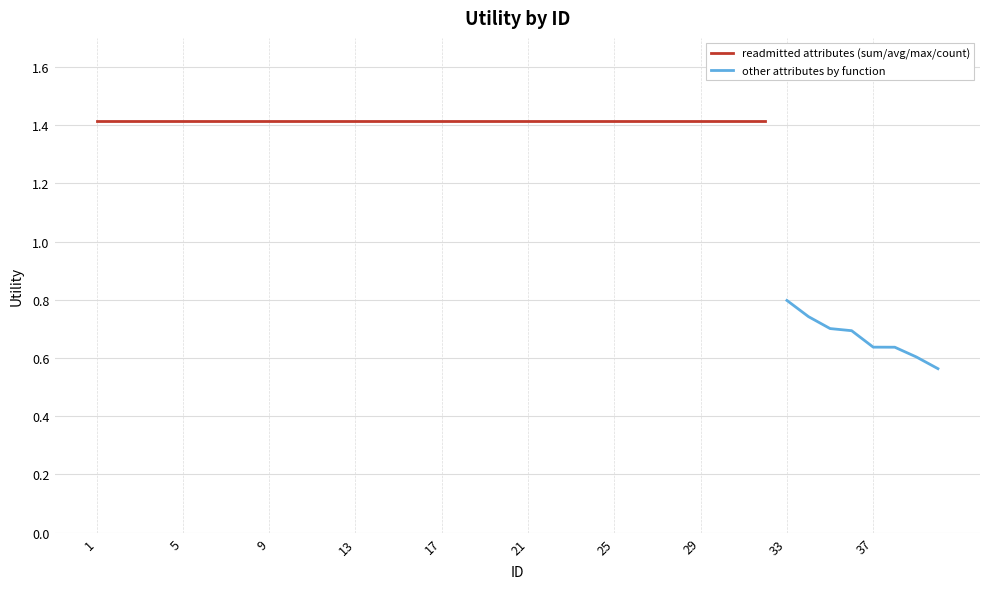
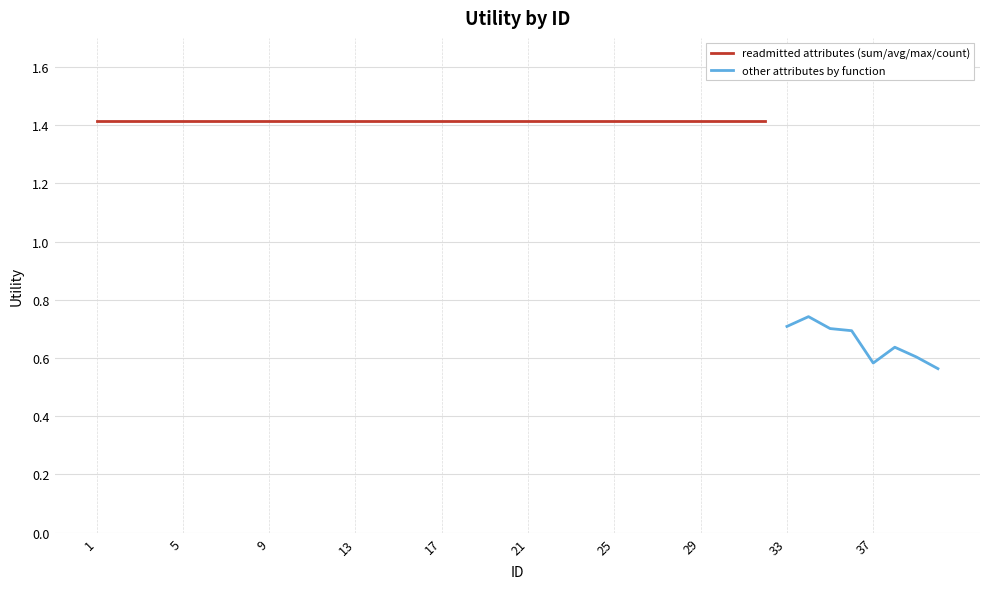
other attributes by function, 33: 0.80 -> 0.71
other attributes by function, 37: 0.64 -> 0.58
